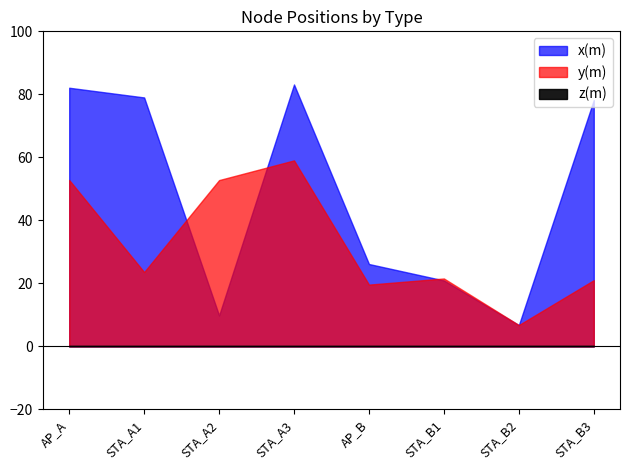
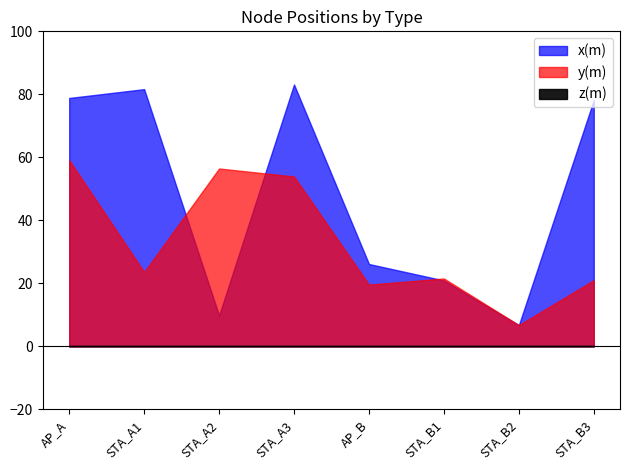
x(m), AP_A: 82 -> 79
y(m), AP_A: 53 -> 59
x(m), STA_A1: 79 -> 82
y(m), STA_A2: 53 -> 56
y(m), STA_A3: 59 -> 54
